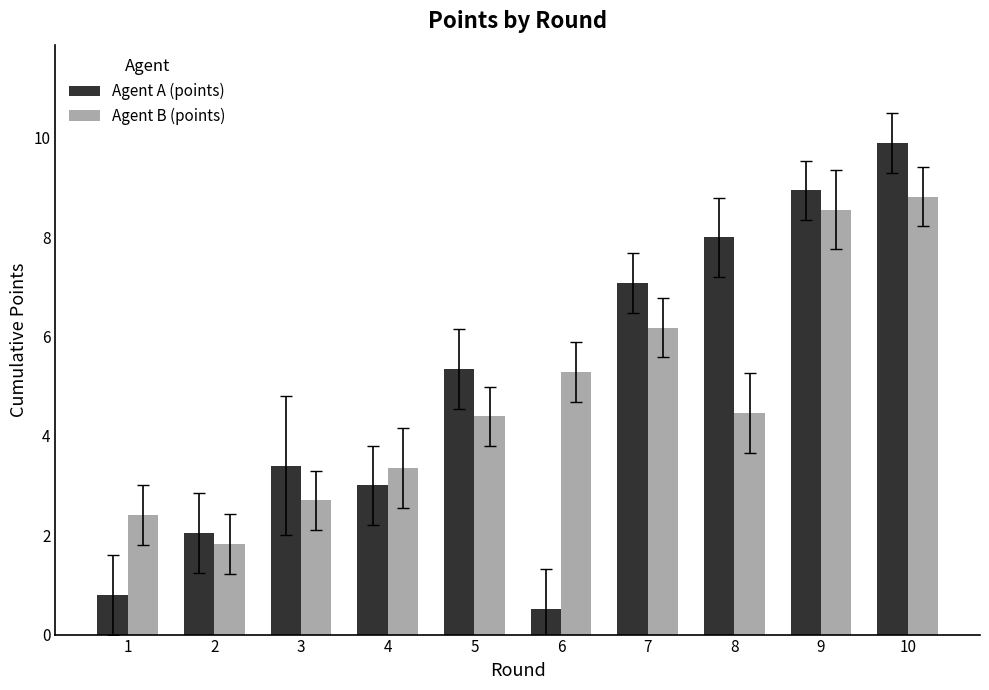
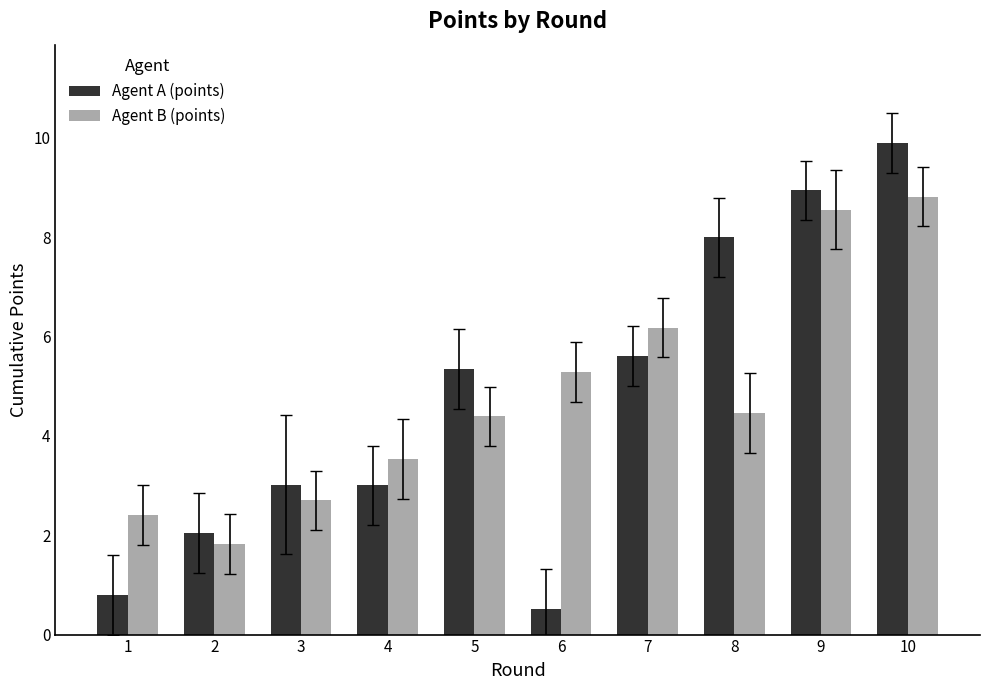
Agent A (points), 3: 3.4 -> 3.0
Agent B (points), 4: 3.4 -> 3.5
Agent A (points), 7: 7.1 -> 5.6
